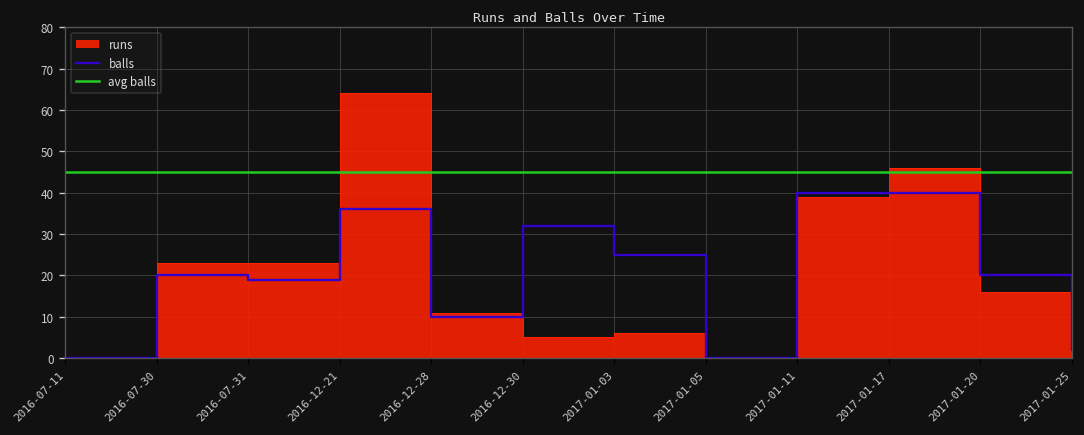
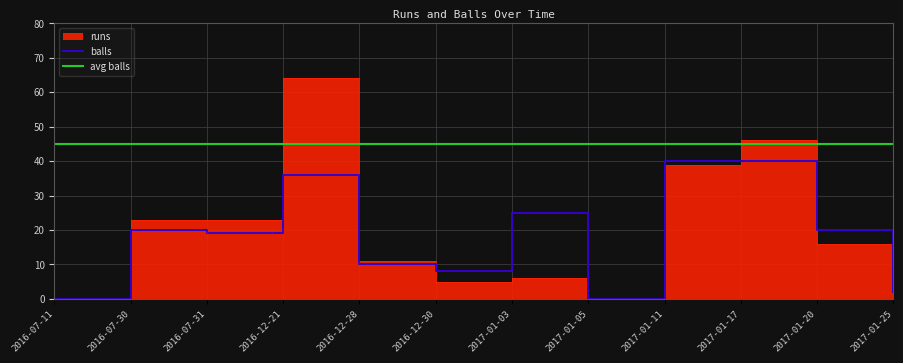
balls, 2016-12-30: 32 -> 8
